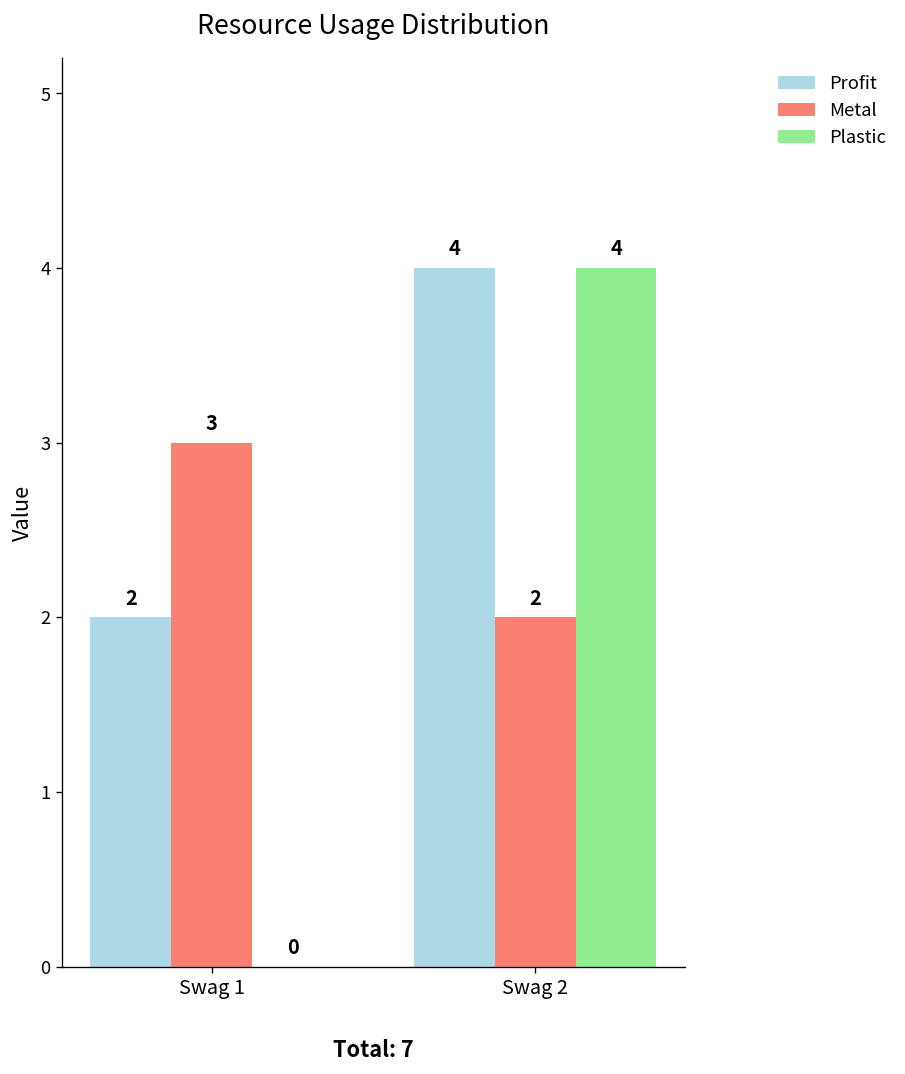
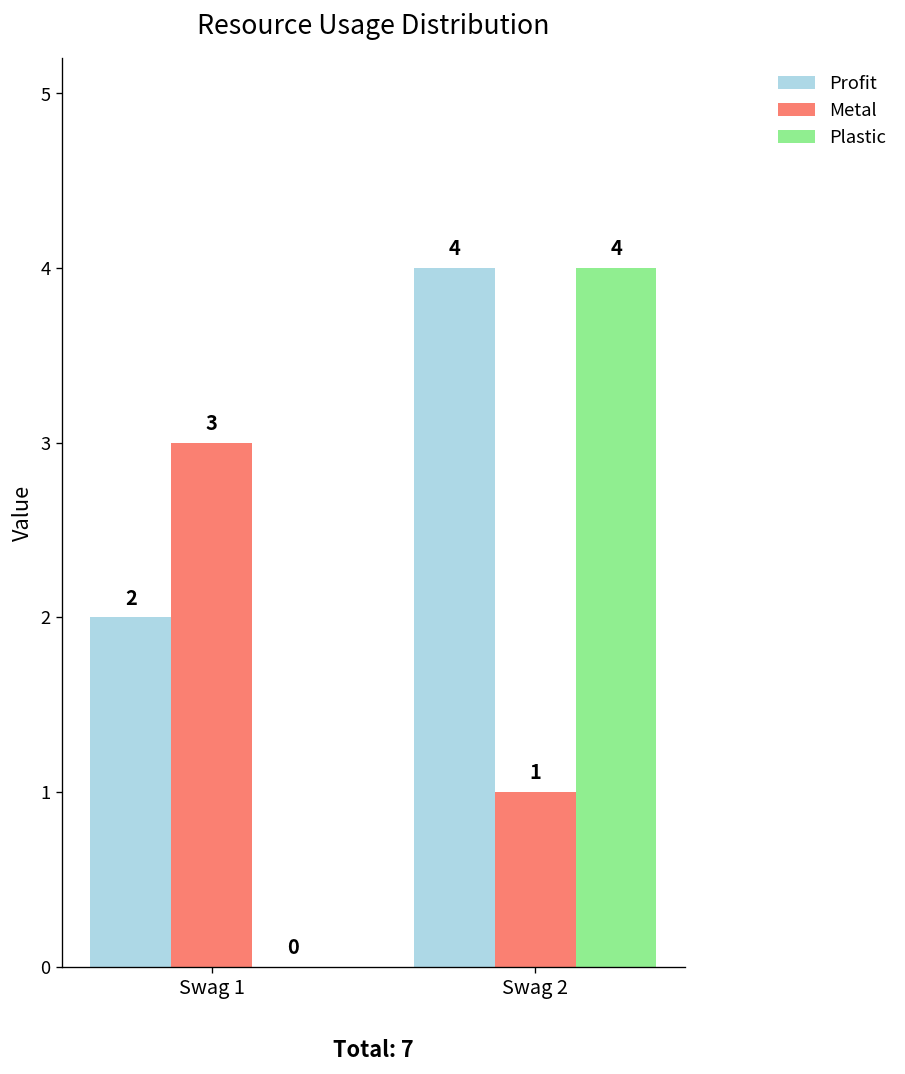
Metal, Swag 2: 2 -> 1
